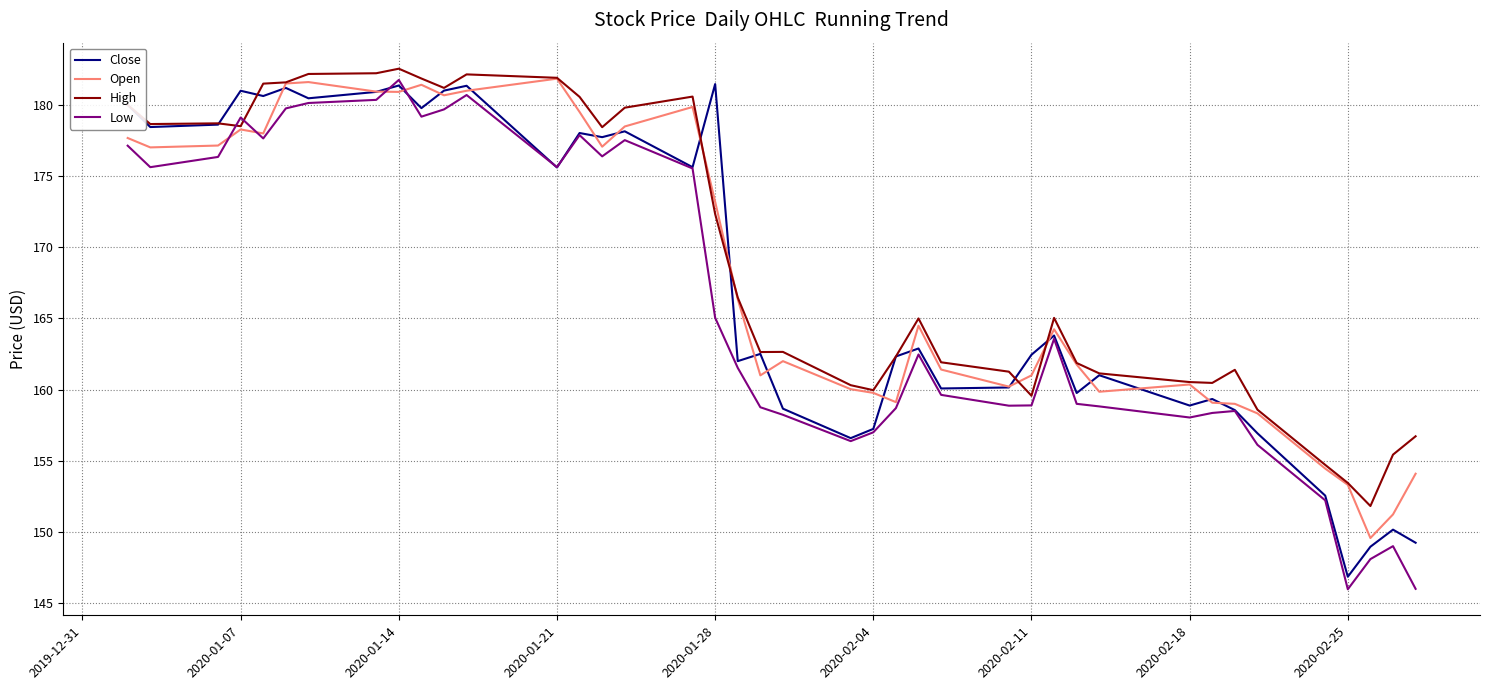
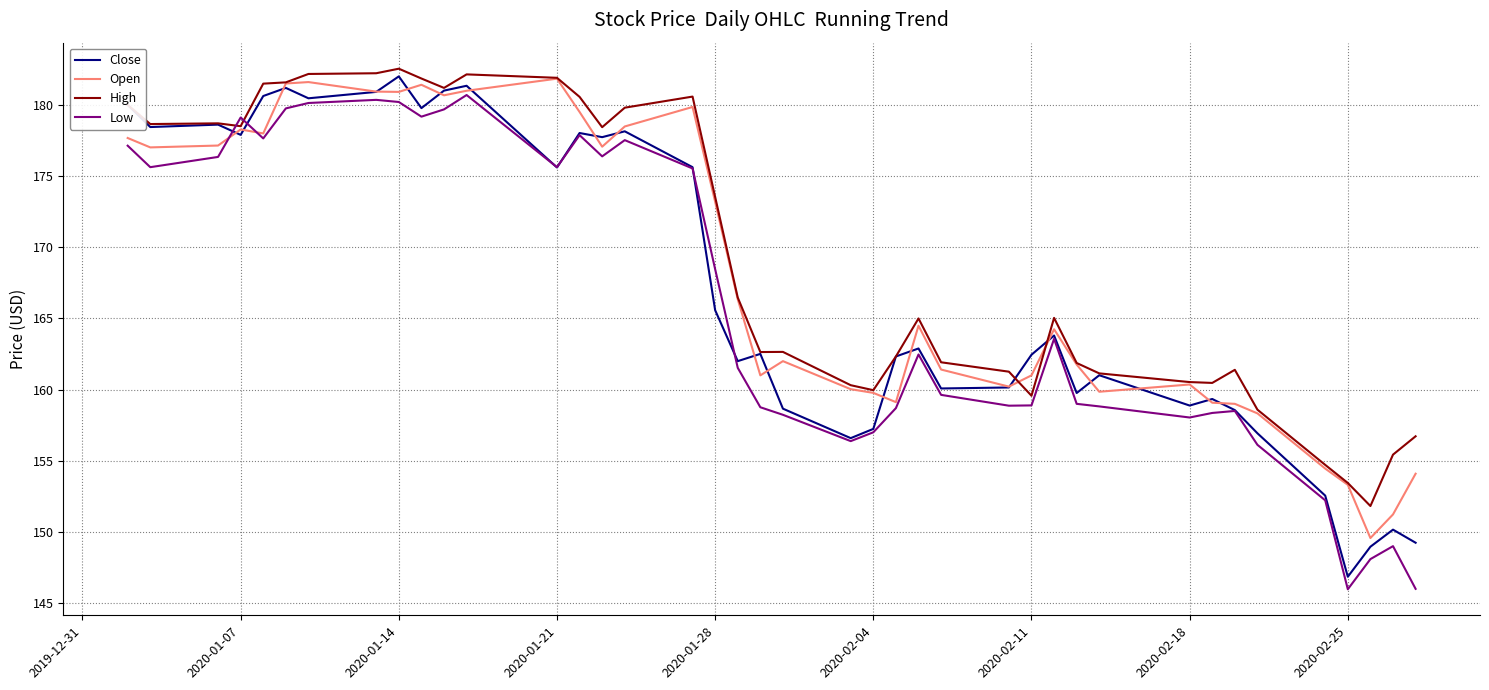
Close, 2020-01-07: 181.0 -> 177.9
Close, 2020-01-14: 181.4 -> 182.0
Low, 2020-01-14: 181.8 -> 180.2
Close, 2020-01-28: 181.5 -> 165.6
High, 2020-01-28: 172.3 -> 173.5
Low, 2020-01-28: 165.1 -> 168.5
